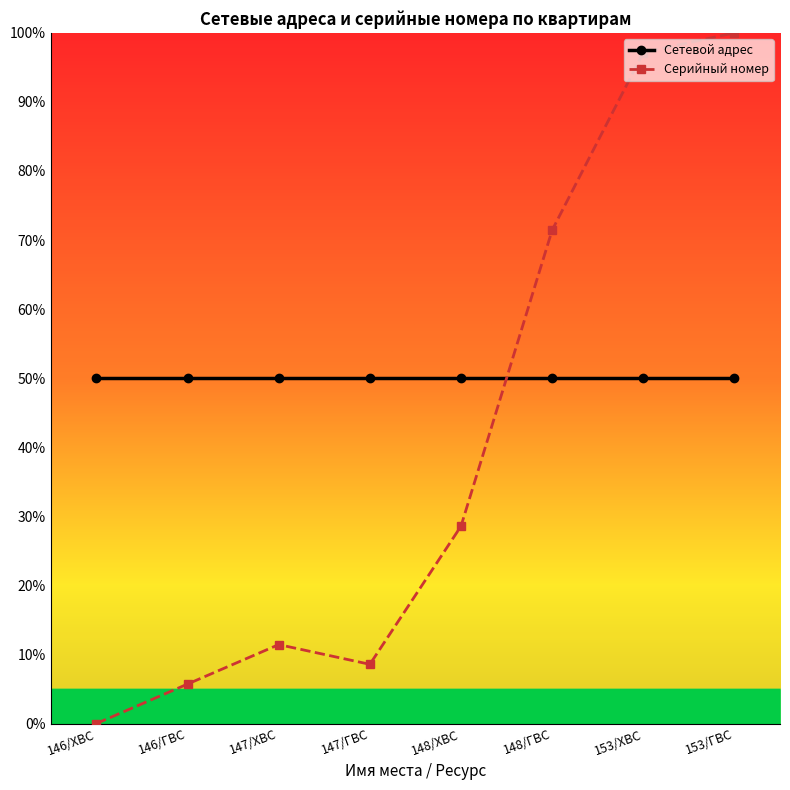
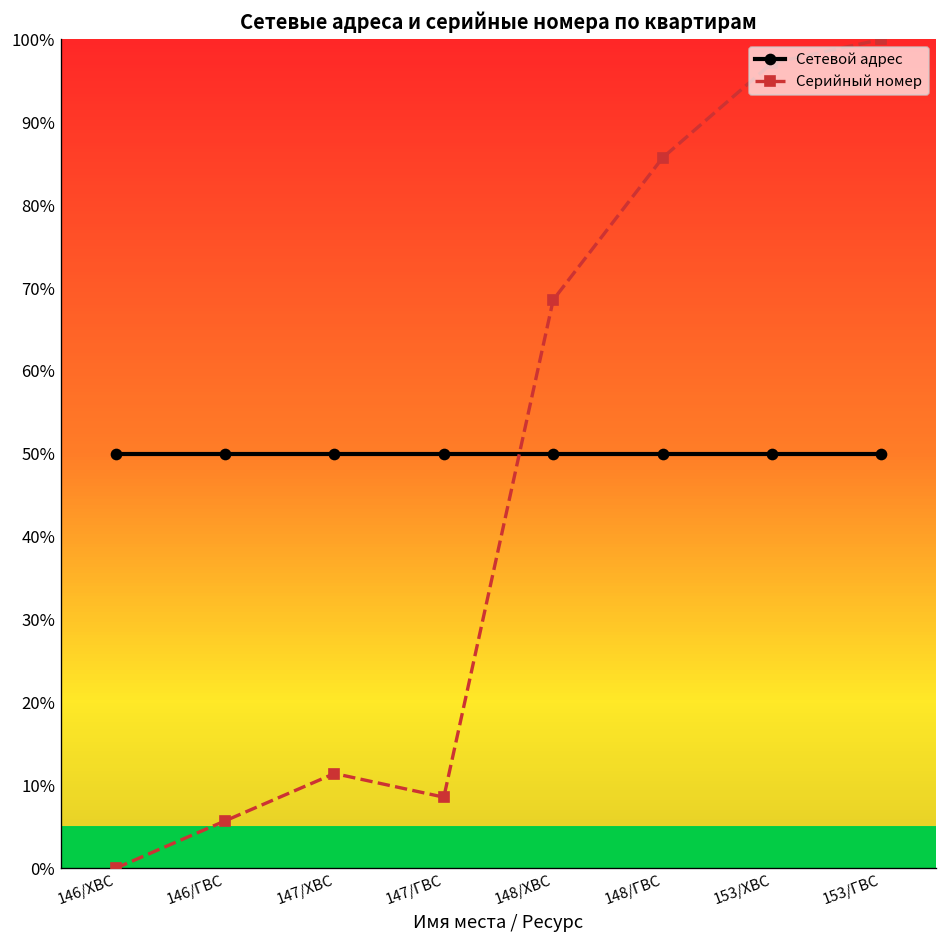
Серийный номер, 148/ХВС: 29% -> 69%
Серийный номер, 148/ГВС: 71% -> 86%
